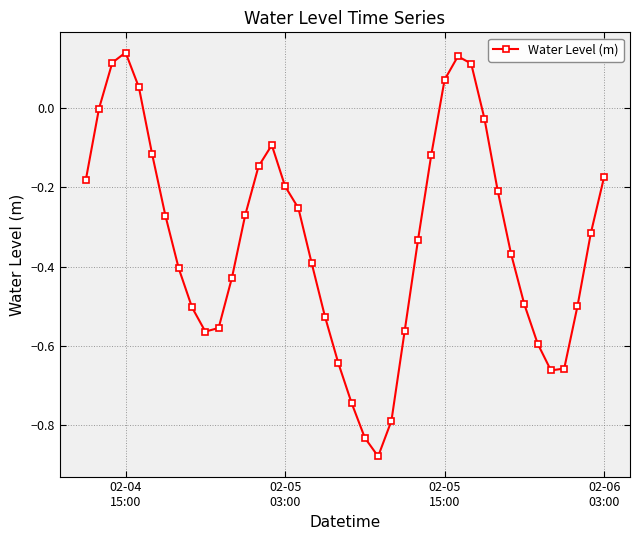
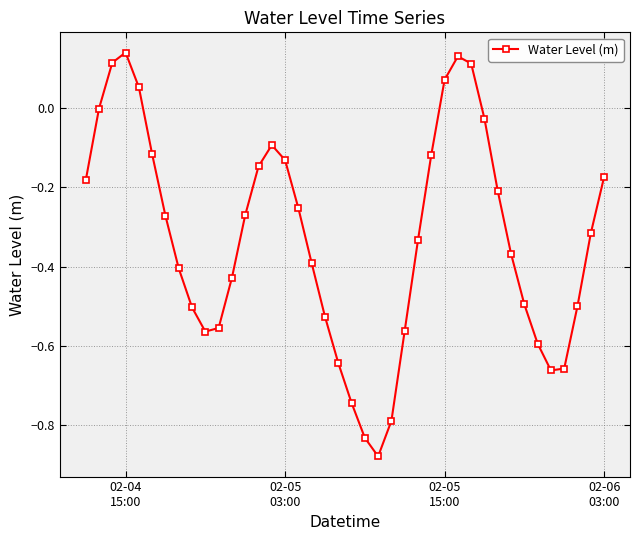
02-05 03:00: -0.20 -> -0.13
